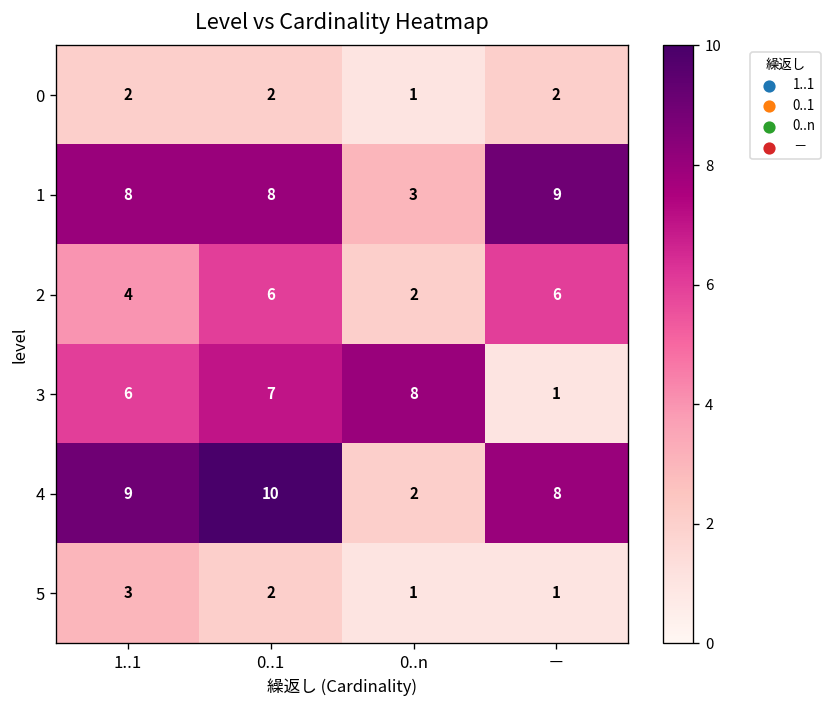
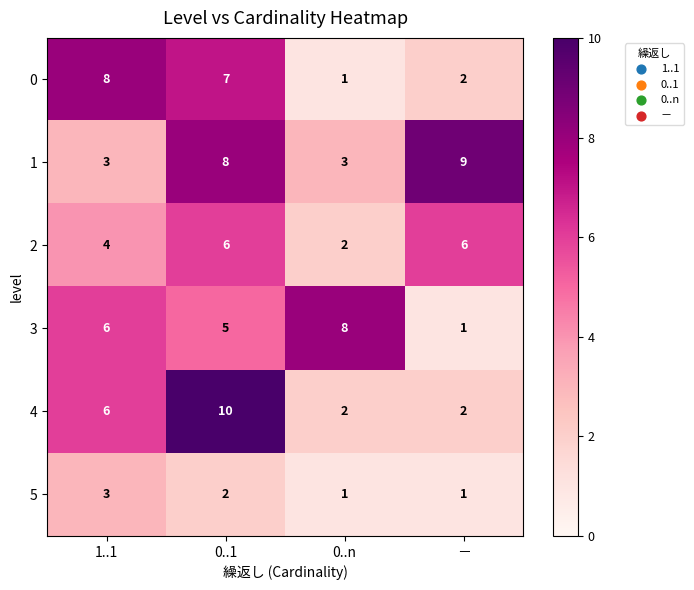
0, 1..1: 2 -> 8
0, 0..1: 2 -> 7
1, 1..1: 8 -> 3
3, 0..1: 7 -> 5
4, 1..1: 9 -> 6
4, －: 8 -> 2
